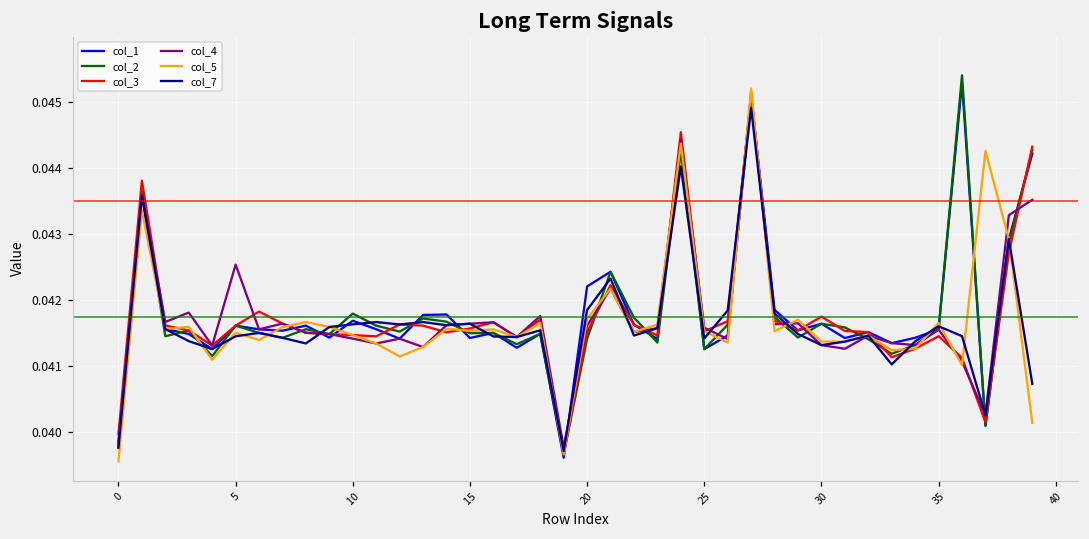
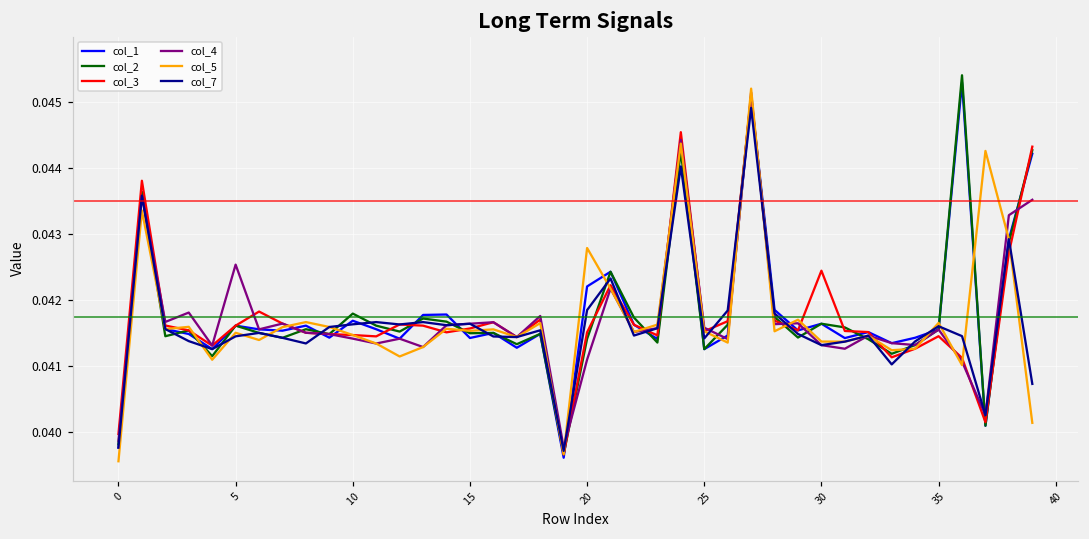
col_4, 20: 0.0416 -> 0.0411
col_5, 20: 0.0417 -> 0.0428
col_3, 30: 0.0418 -> 0.0424
